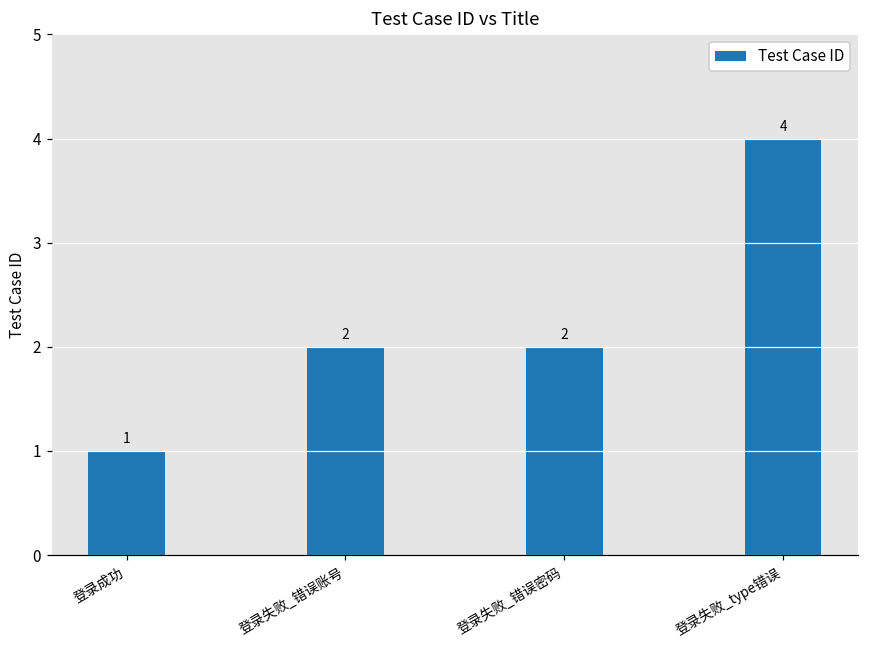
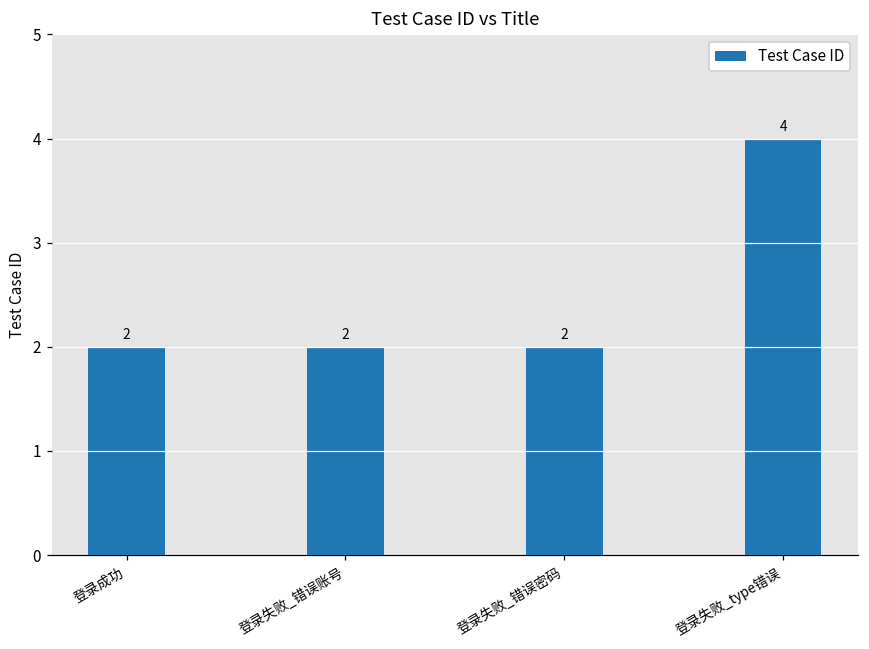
登录成功: 1 -> 2
